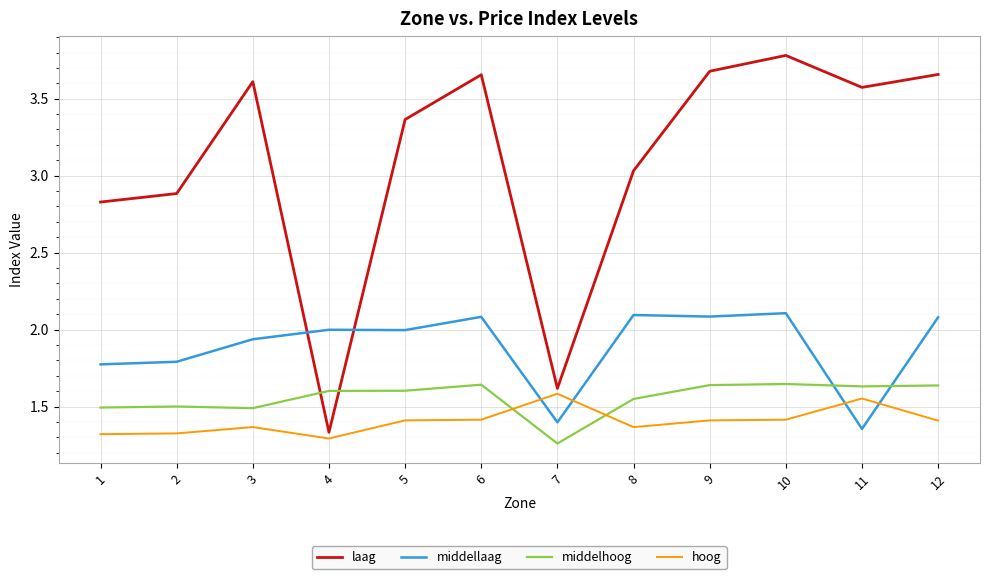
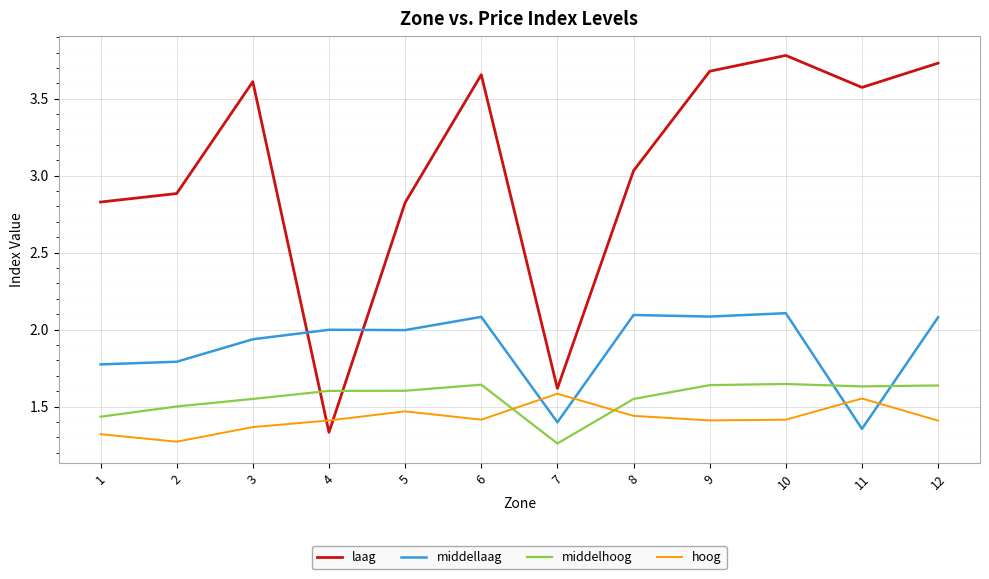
middelhoog, 1: 1.49 -> 1.43
hoog, 2: 1.33 -> 1.27
middelhoog, 3: 1.49 -> 1.55
hoog, 4: 1.29 -> 1.41
laag, 5: 3.36 -> 2.82
hoog, 5: 1.41 -> 1.47
hoog, 8: 1.37 -> 1.44
laag, 12: 3.66 -> 3.73
